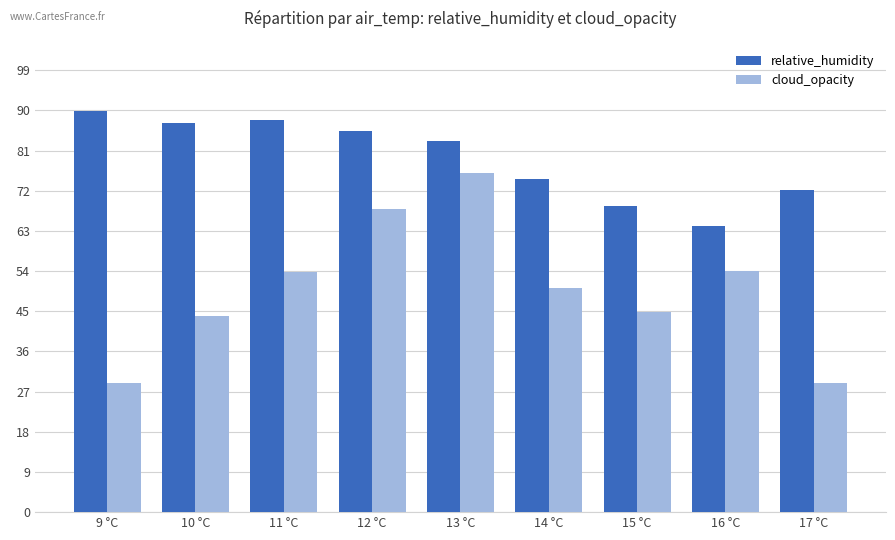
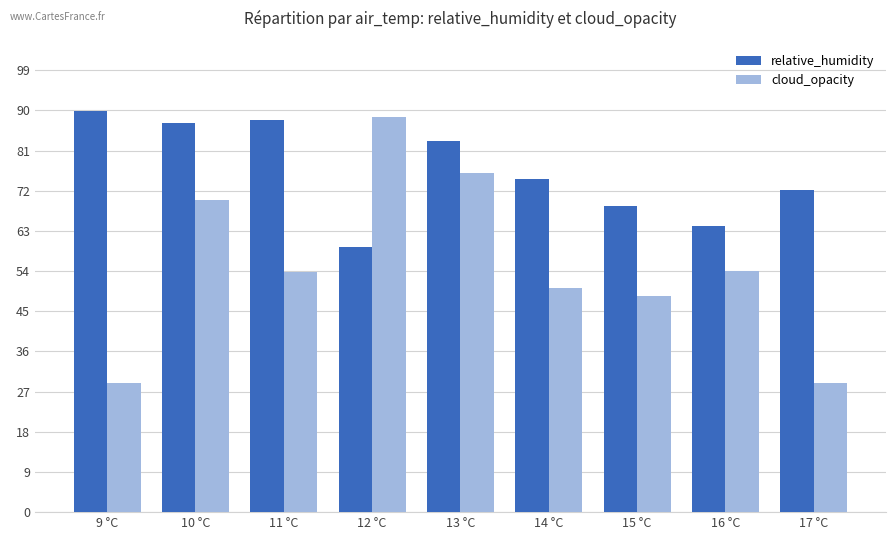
cloud_opacity, 10 °C: 44 -> 70
relative_humidity, 12 °C: 86 -> 60
cloud_opacity, 12 °C: 68 -> 89
cloud_opacity, 15 °C: 45 -> 48
